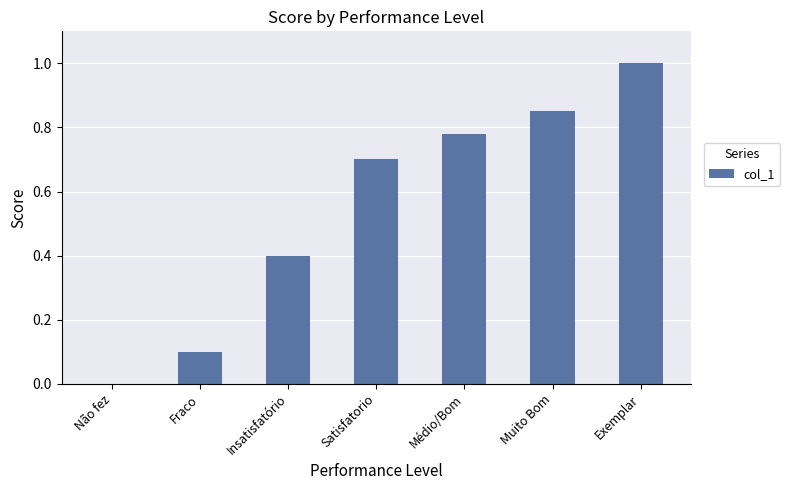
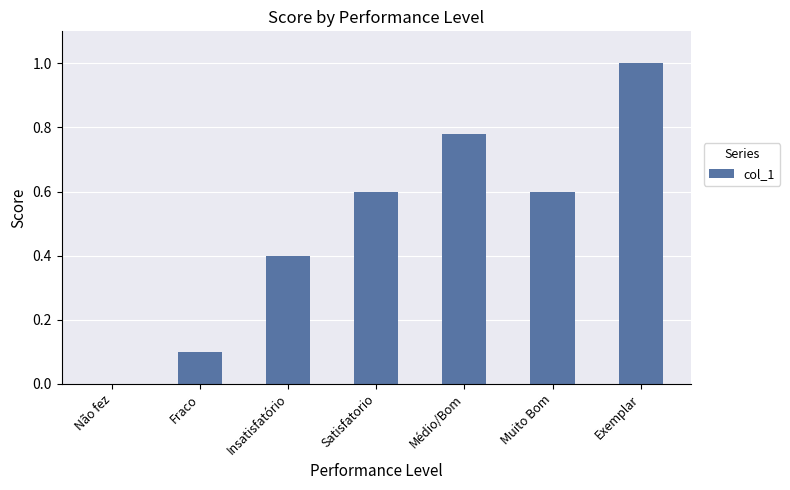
Satisfatorio: 0.7 -> 0.6
Muito Bom: 0.85 -> 0.60
